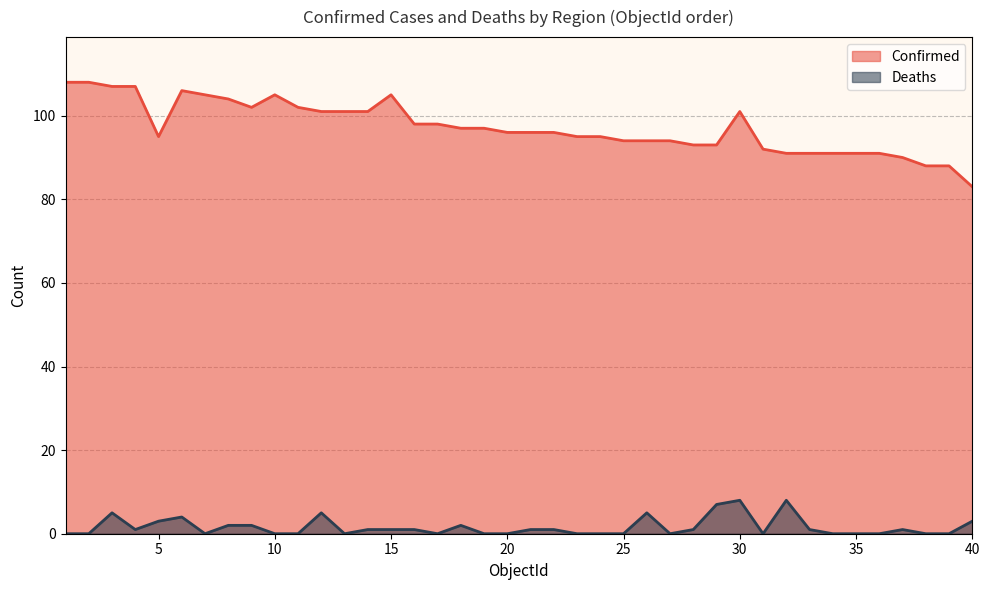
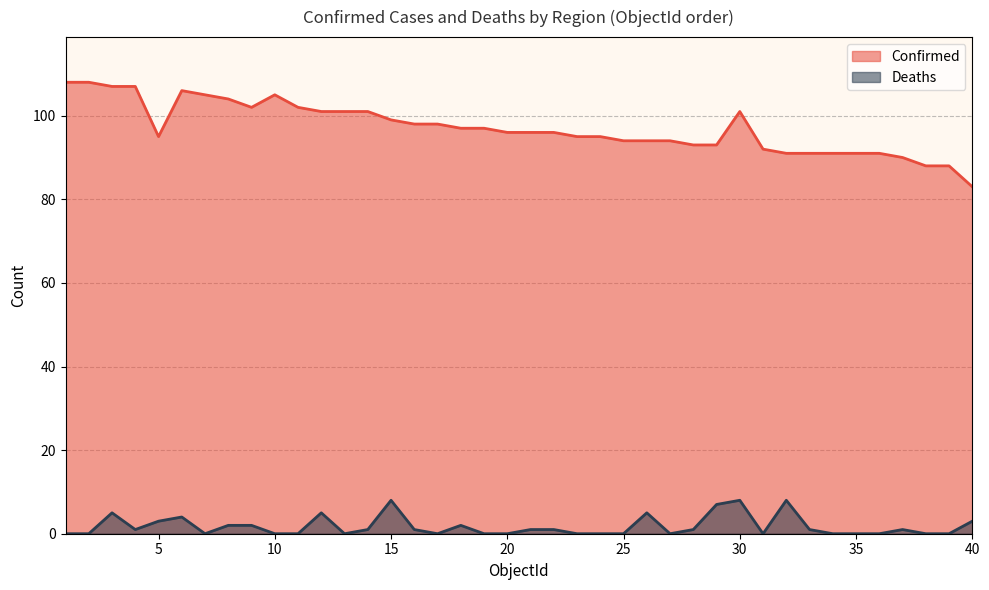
Confirmed, 15: 105 -> 99
Deaths, 15: 1 -> 8
